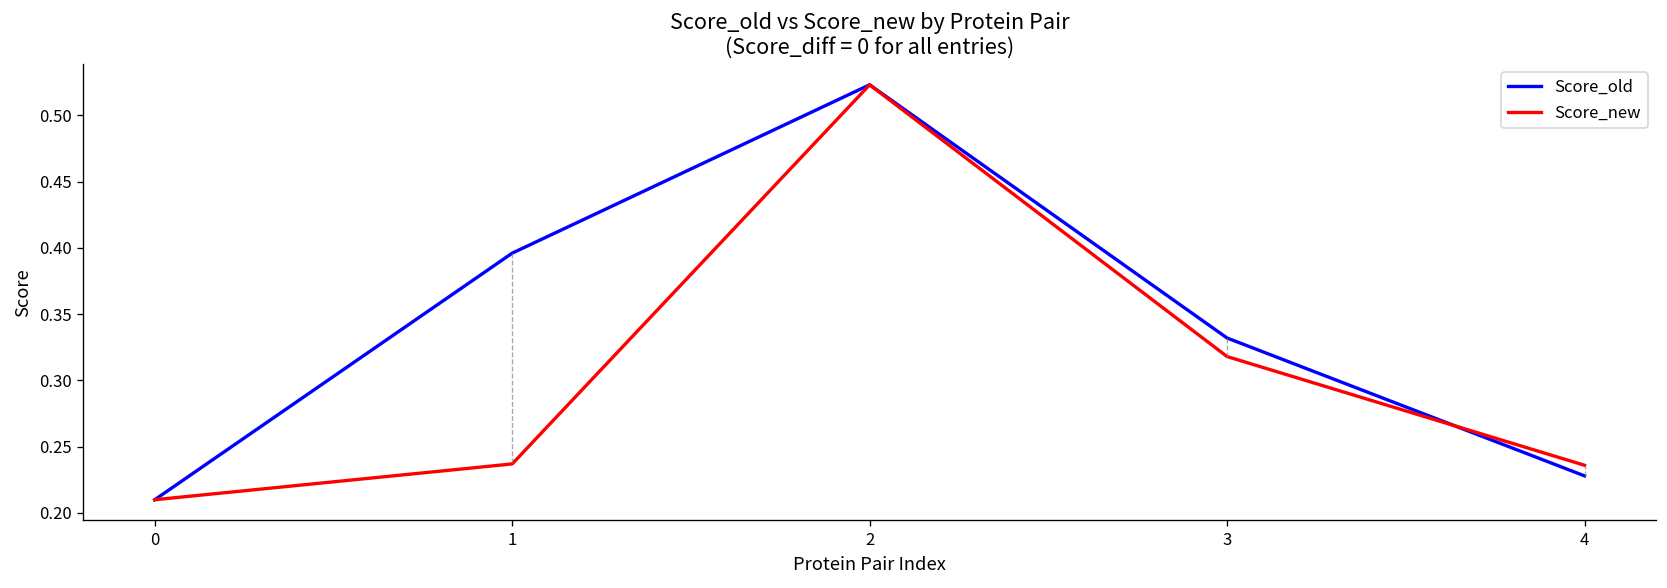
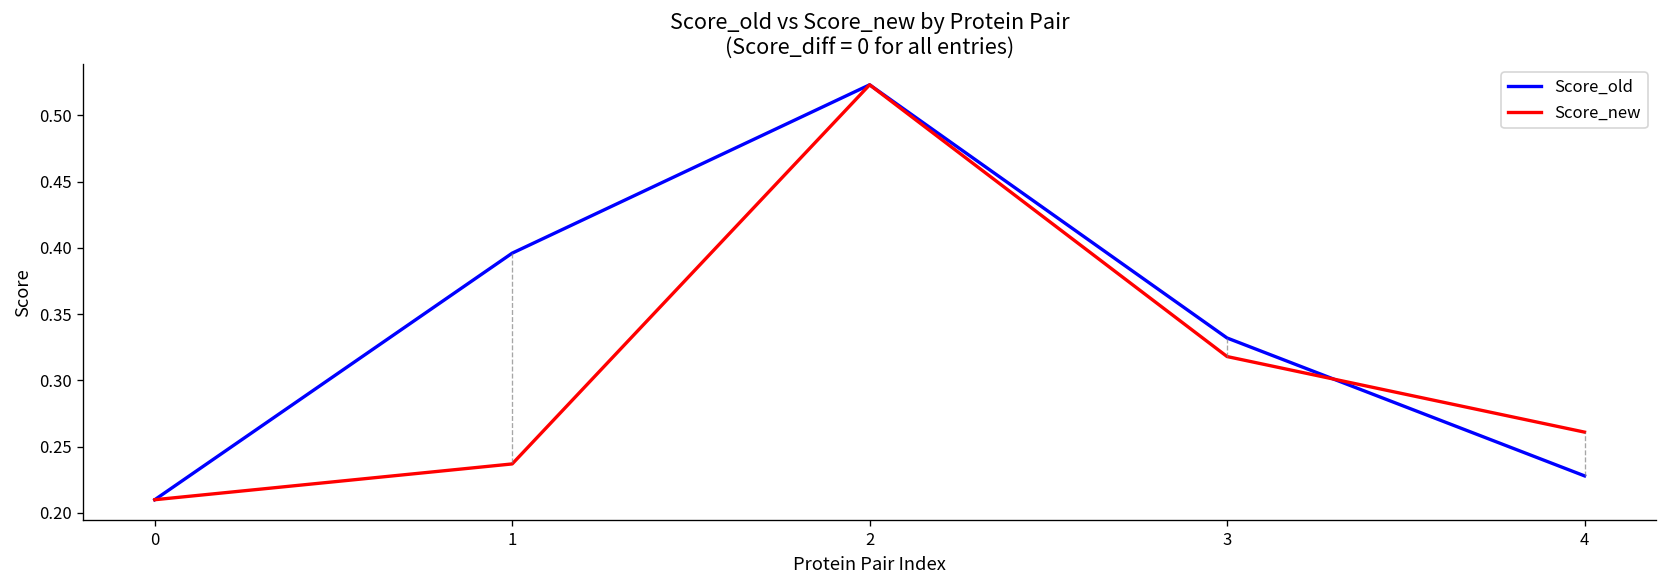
Score_new, 4: 0.236 -> 0.261
